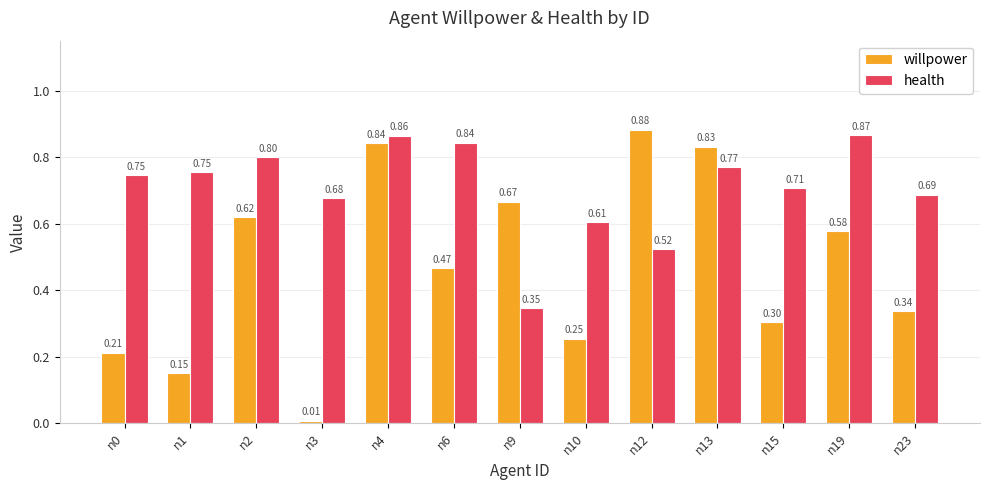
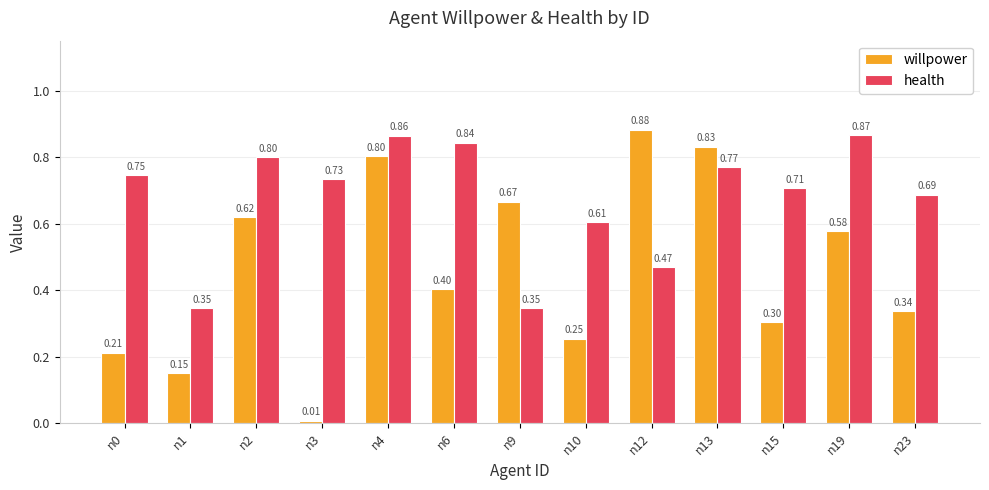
health, n1: 0.75 -> 0.35
health, n3: 0.68 -> 0.73
willpower, n4: 0.84 -> 0.80
willpower, n6: 0.47 -> 0.40
health, n12: 0.52 -> 0.47
